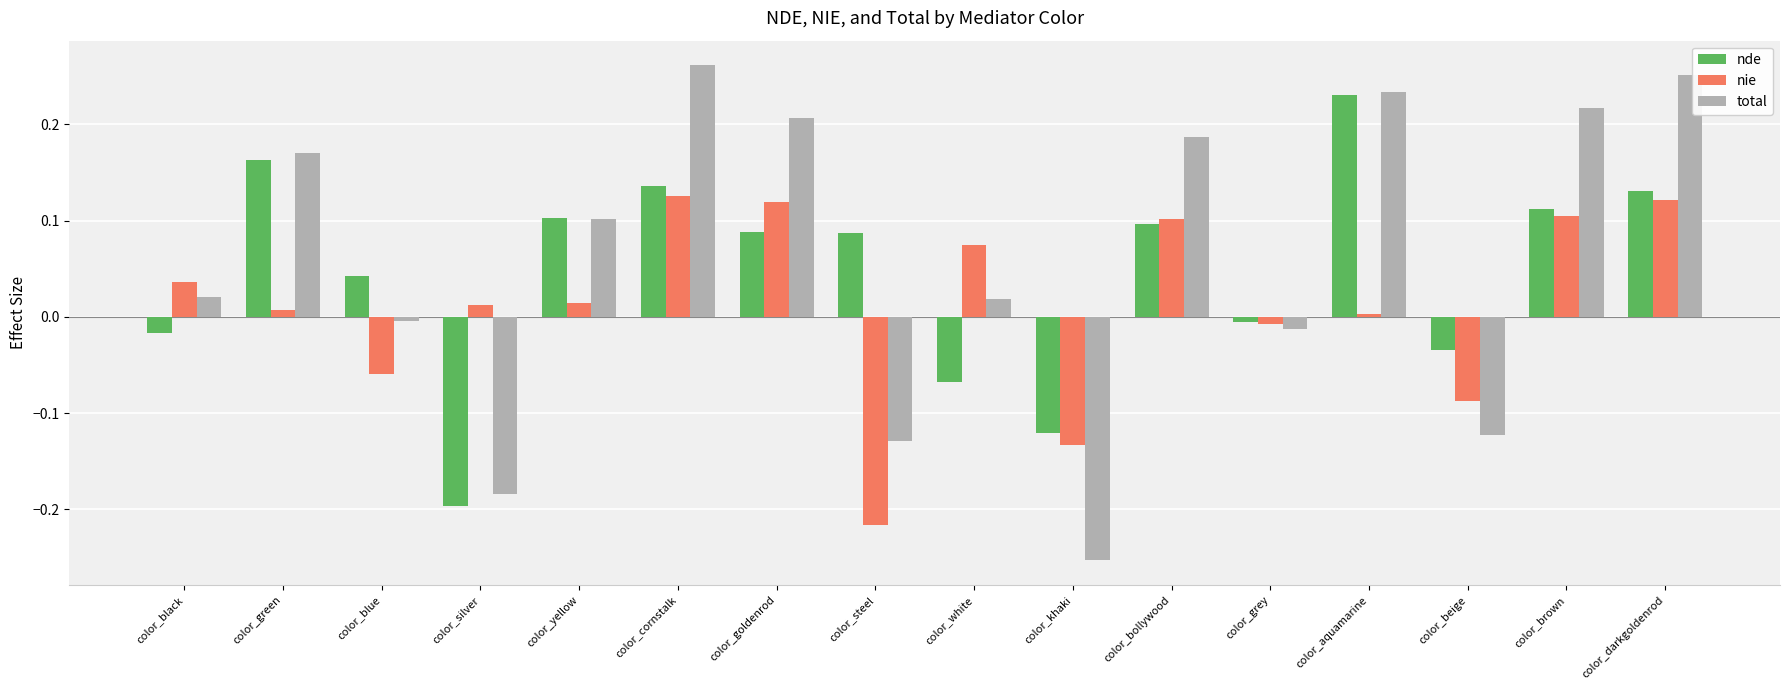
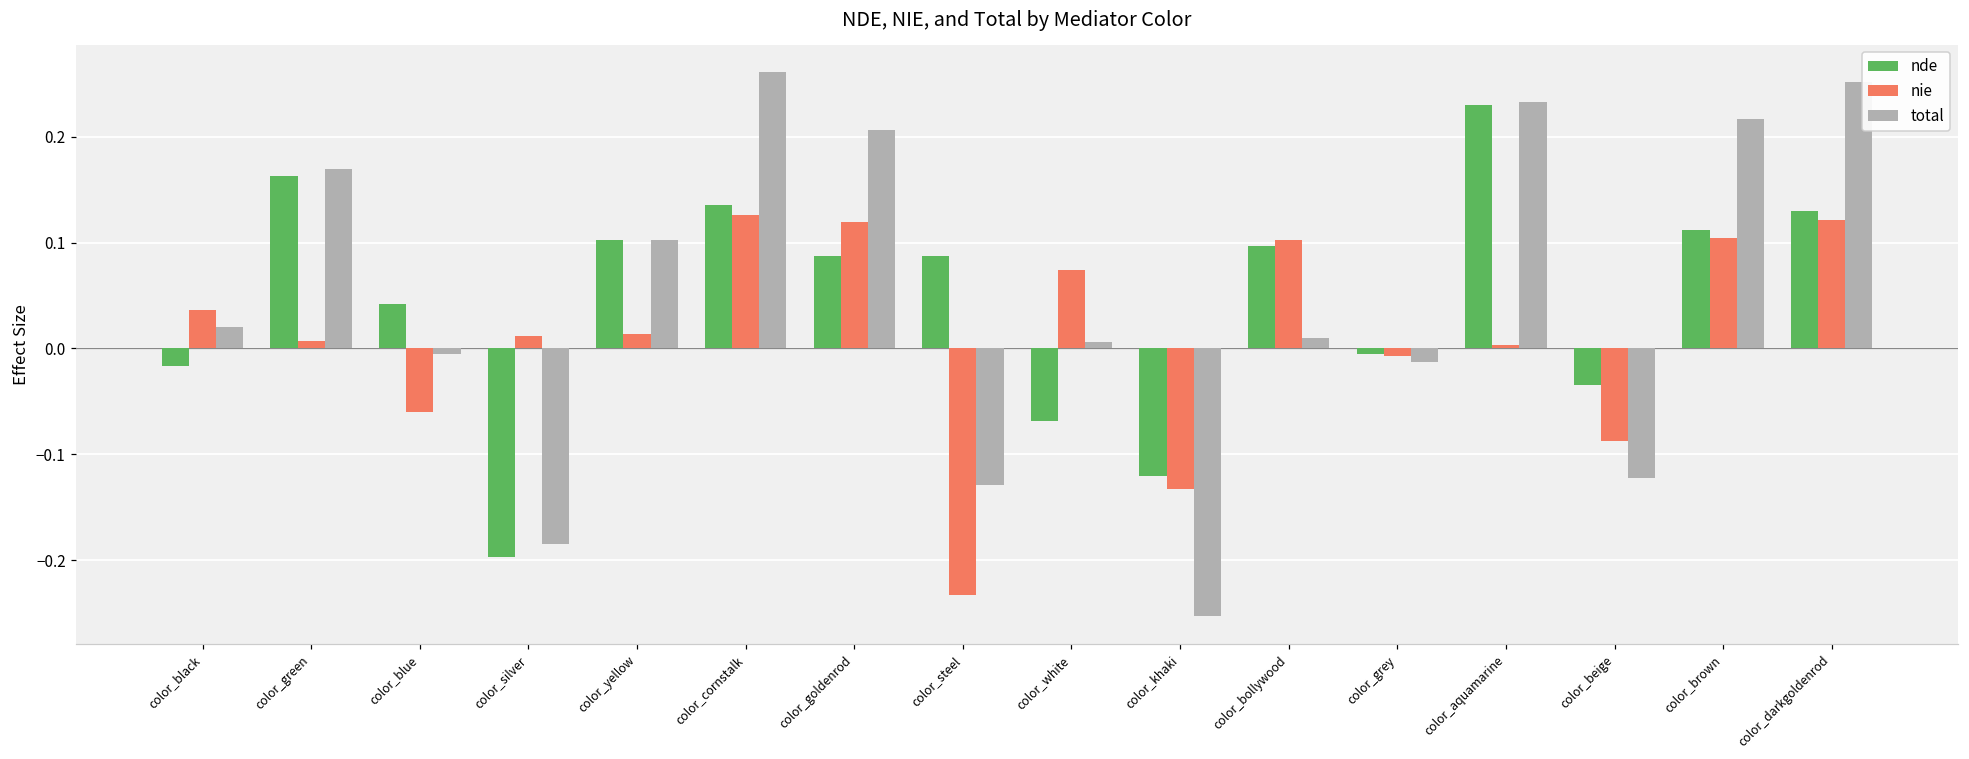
nie, color_steel: -0.22 -> -0.23
total, color_white: 0.02 -> 0.01
total, color_bollywood: 0.19 -> 0.01
